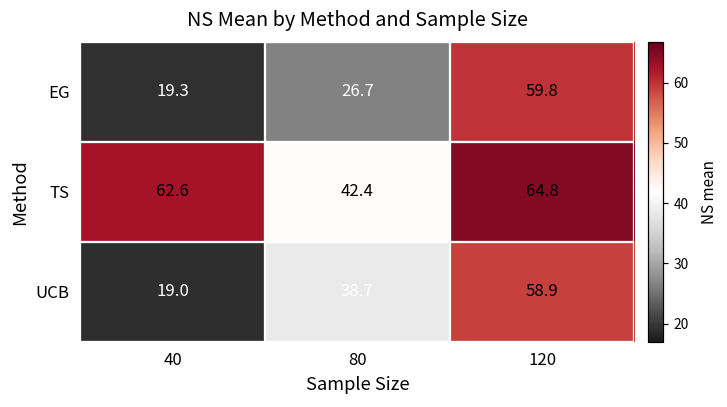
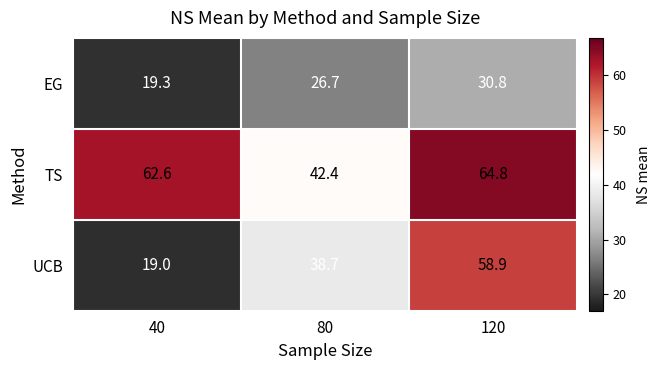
EG, 120: 59.8 -> 30.8
